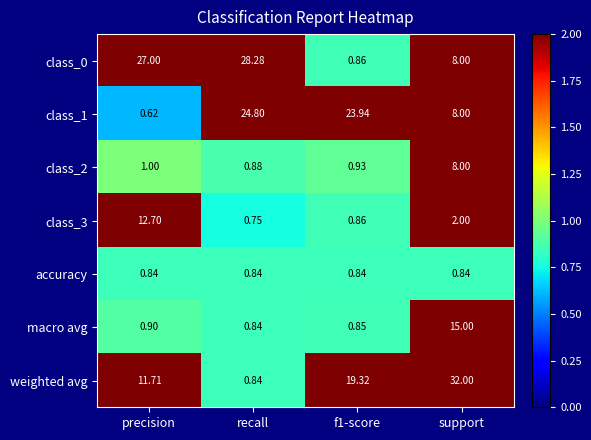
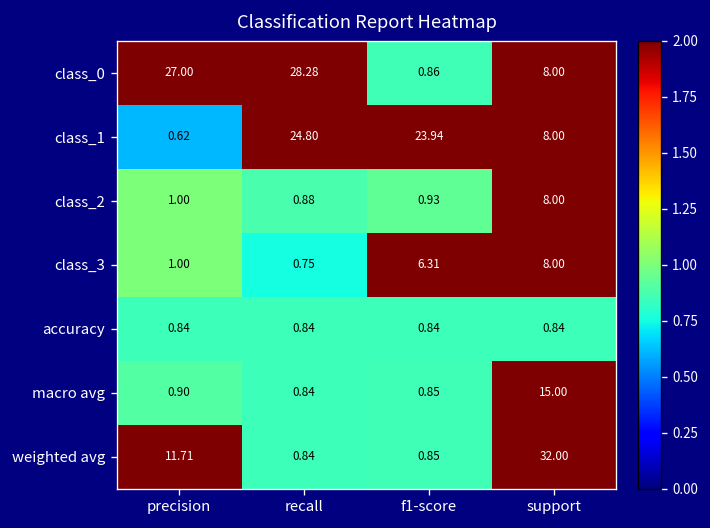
class_3, precision: 12.70 -> 1.00
class_3, f1-score: 0.86 -> 6.31
class_3, support: 2.00 -> 8.00
weighted avg, f1-score: 19.32 -> 0.85
